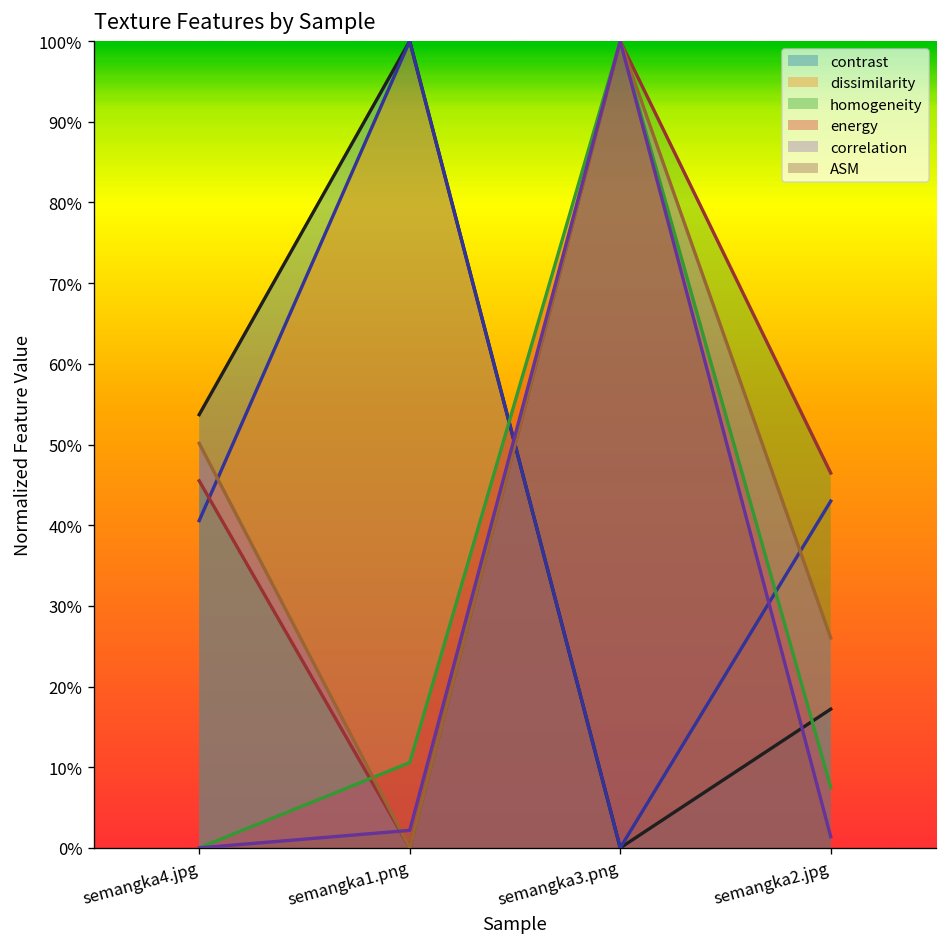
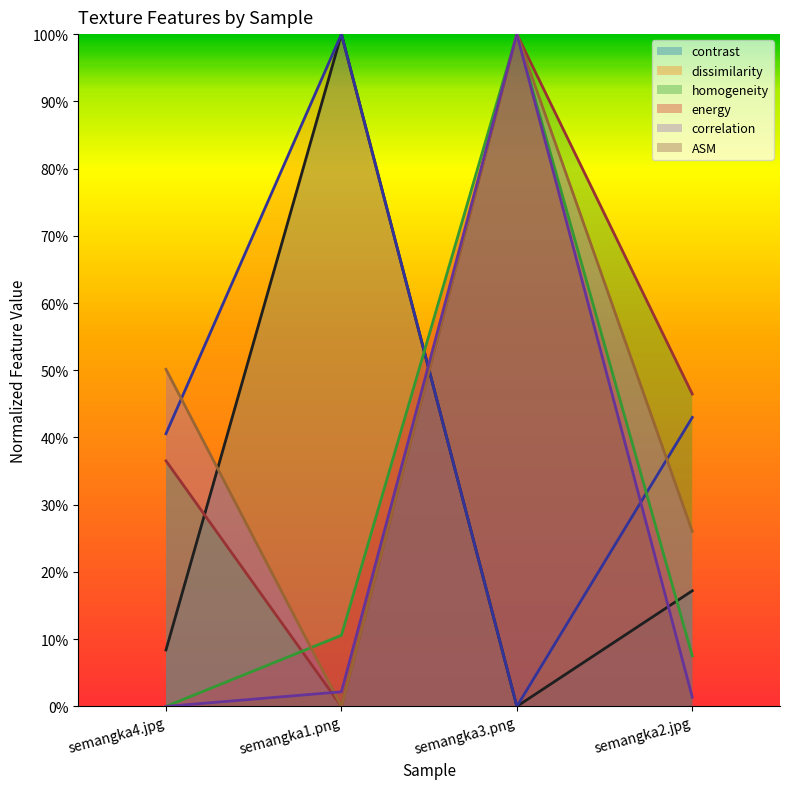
contrast, semangka4.jpg: 54% -> 8%
homogeneity, semangka4.jpg: 46% -> 37%
